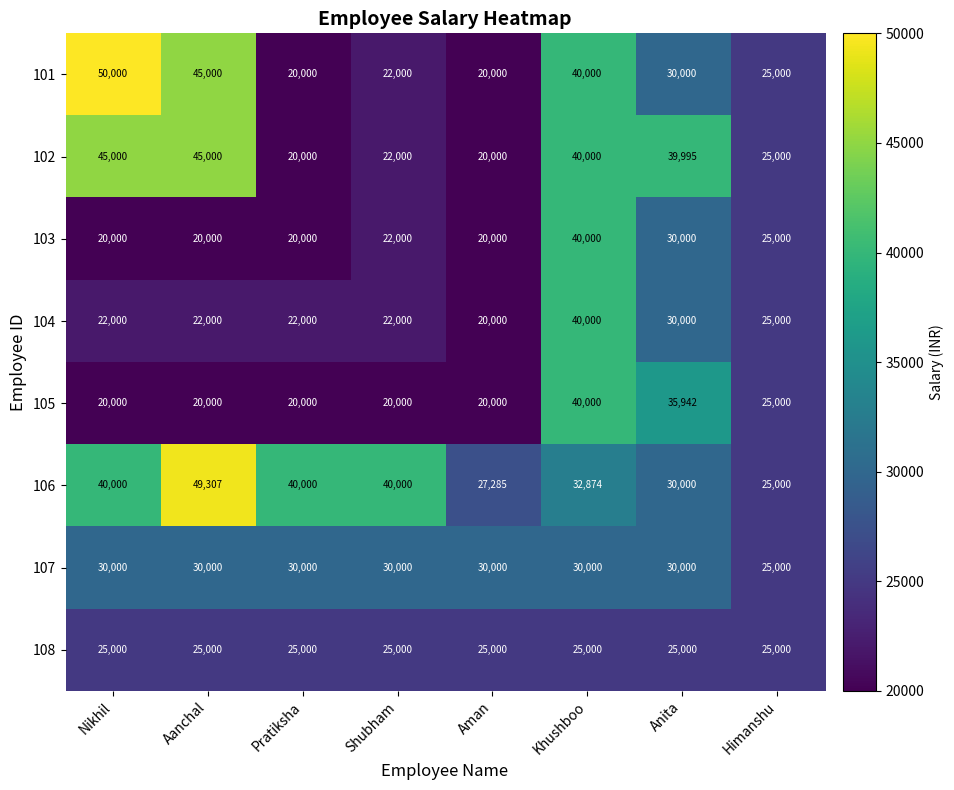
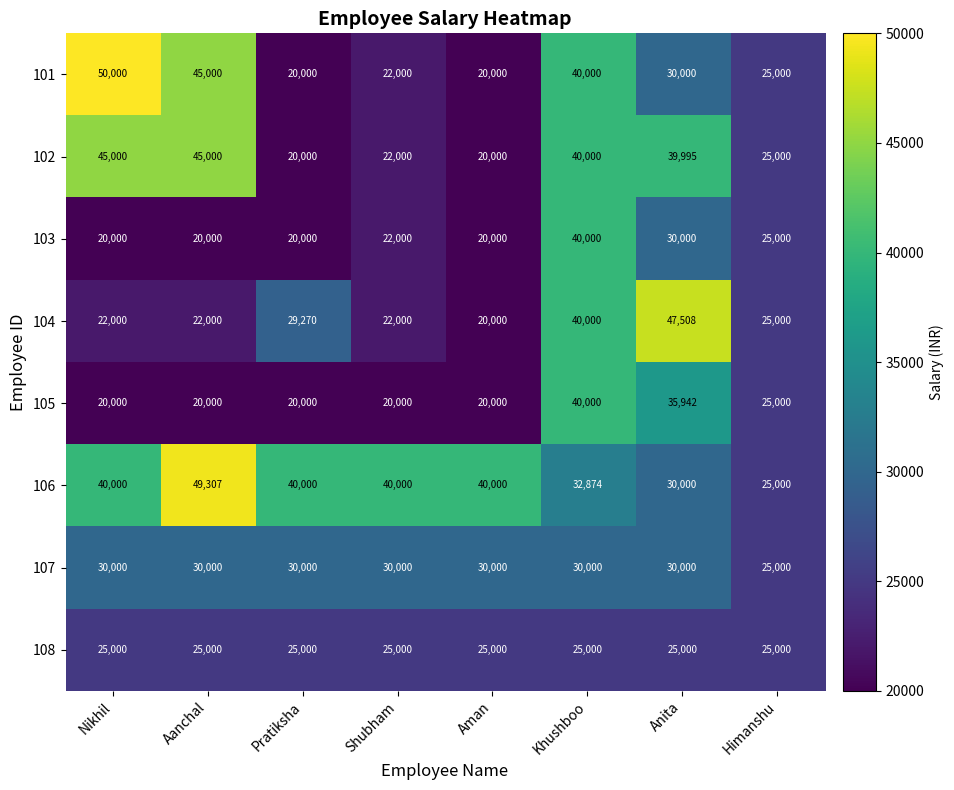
104, Pratiksha: 22,000 -> 29,270
104, Anita: 30,000 -> 47,508
106, Aman: 27,285 -> 40,000
